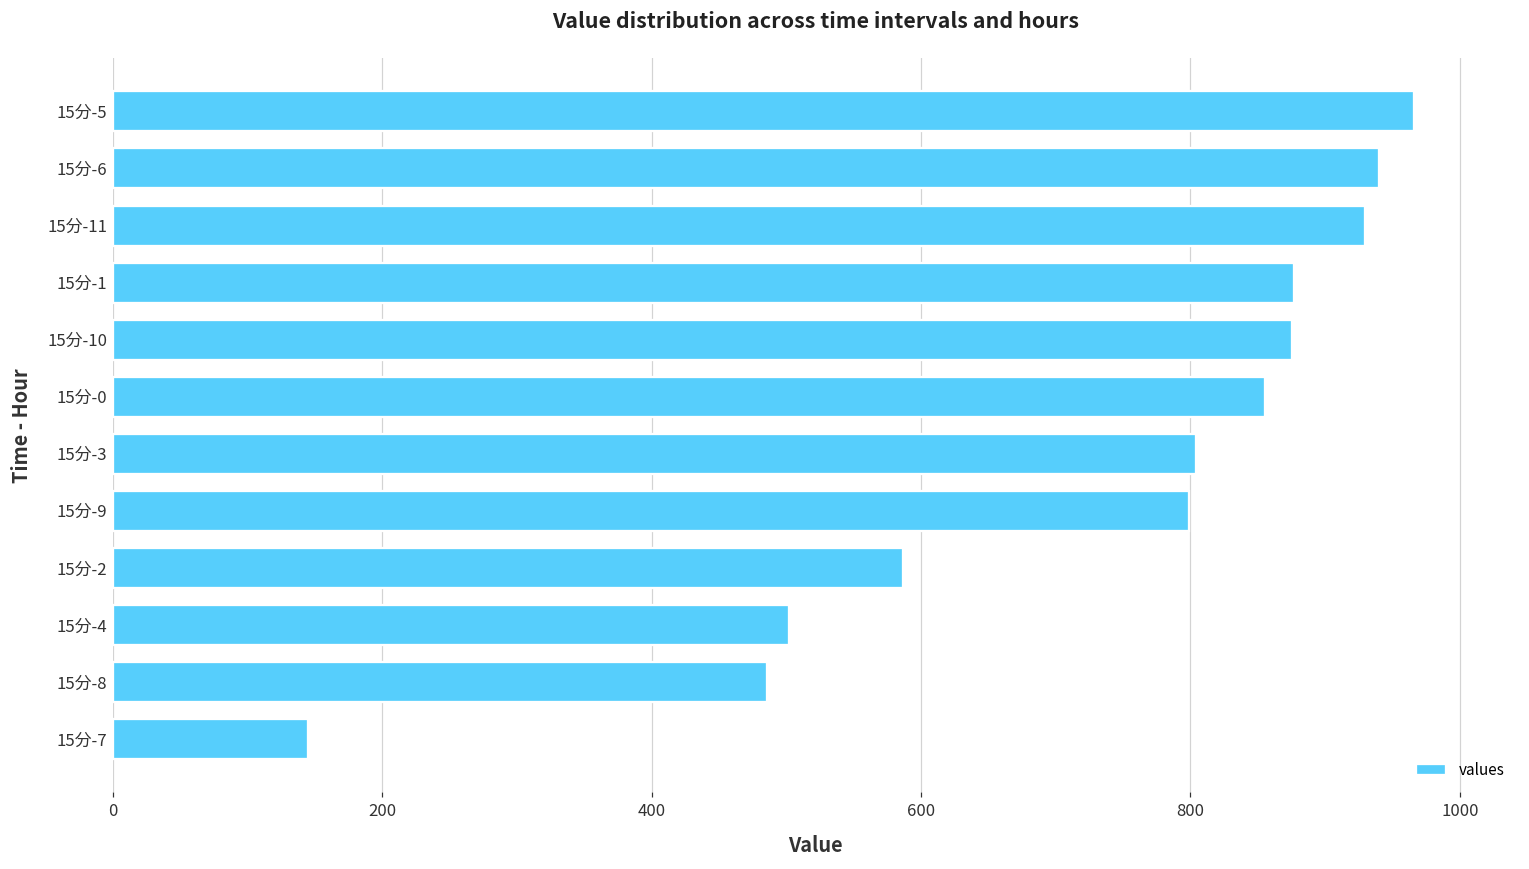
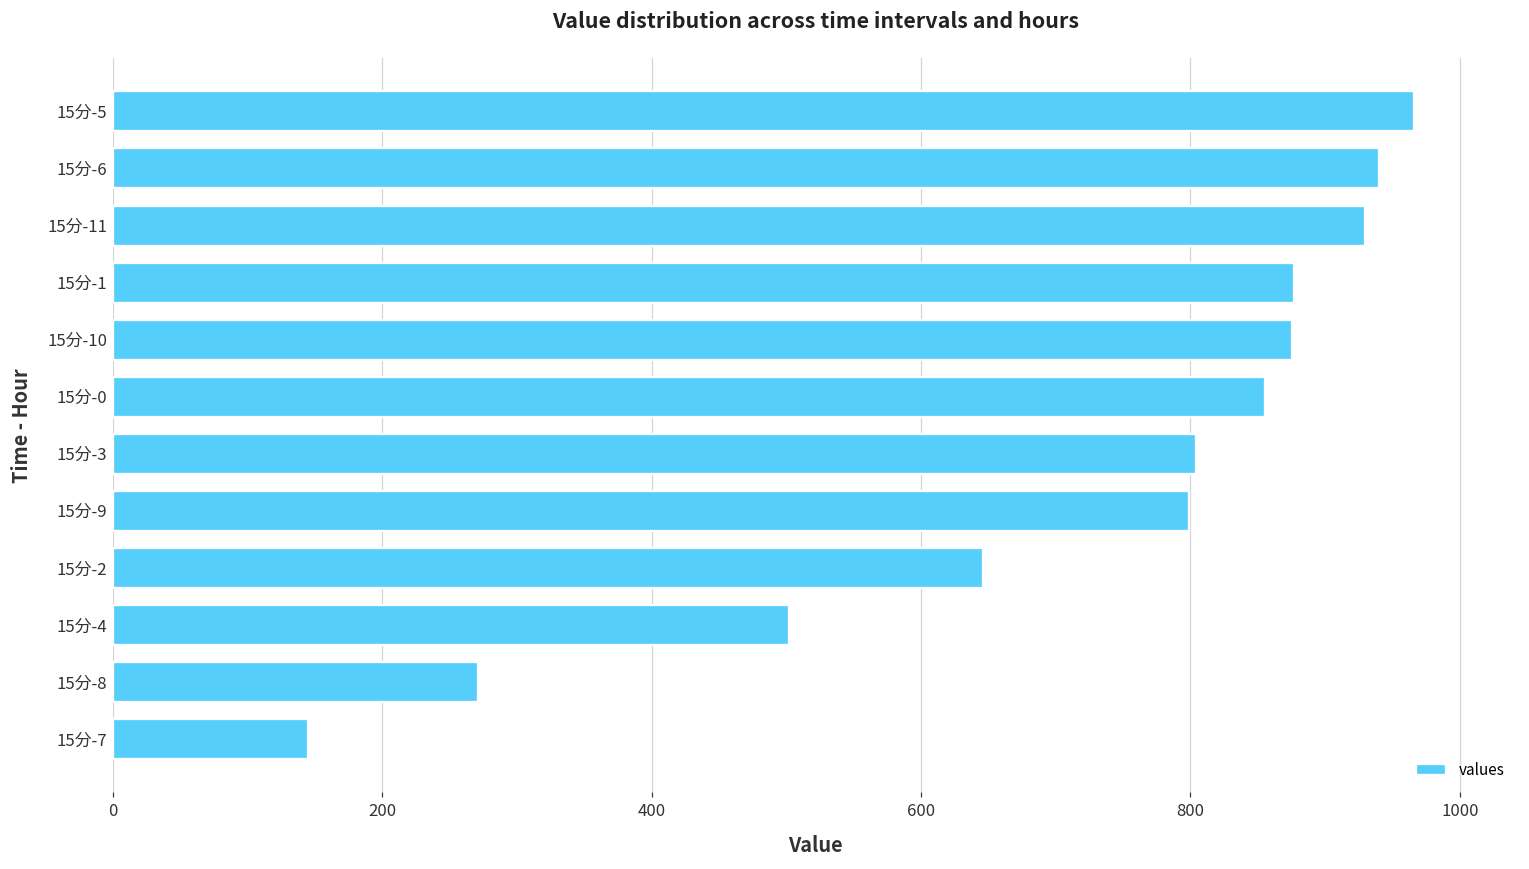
15分-2: 587 -> 646
15分-8: 486 -> 271
